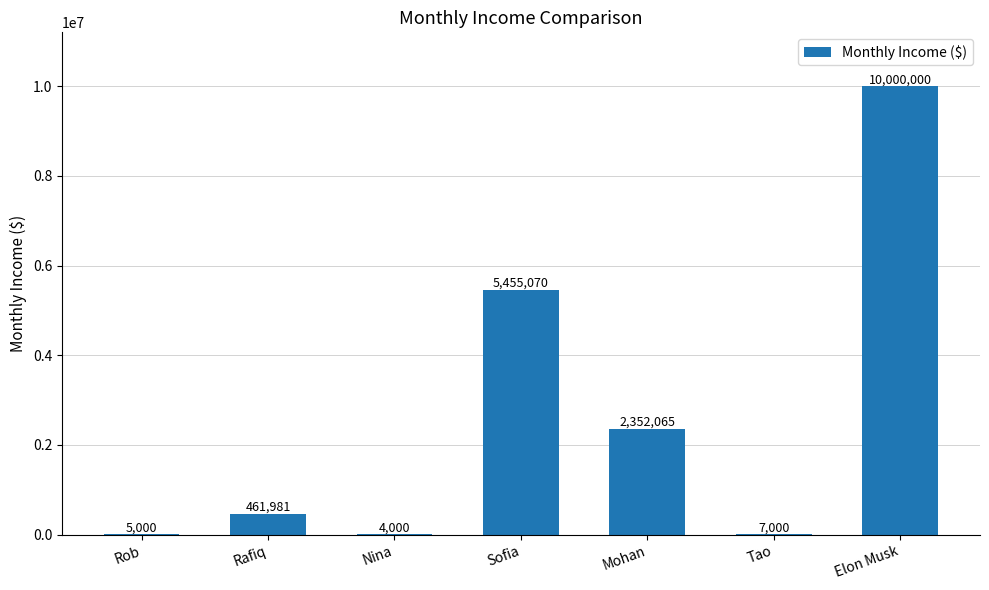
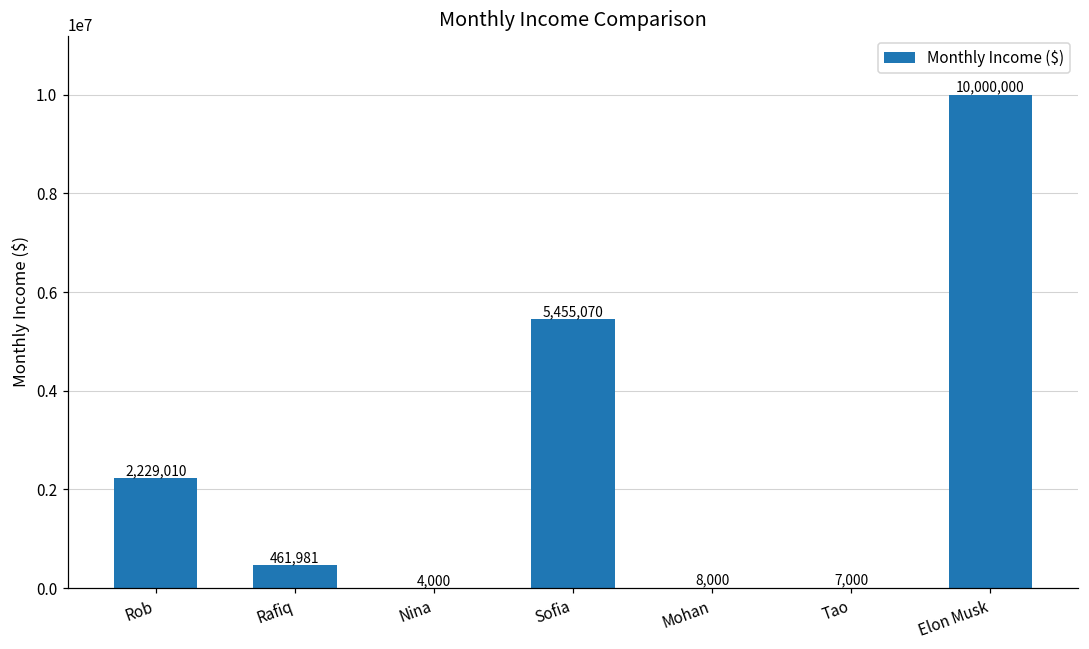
Rob: 5,000 -> 2,229,010
Mohan: 2,352,065 -> 8,000
